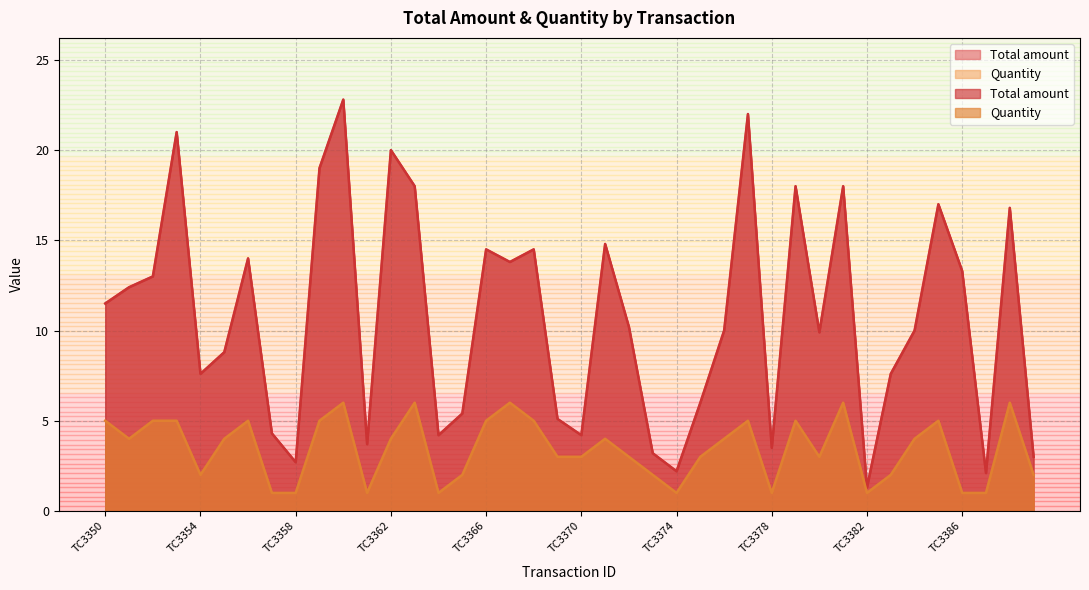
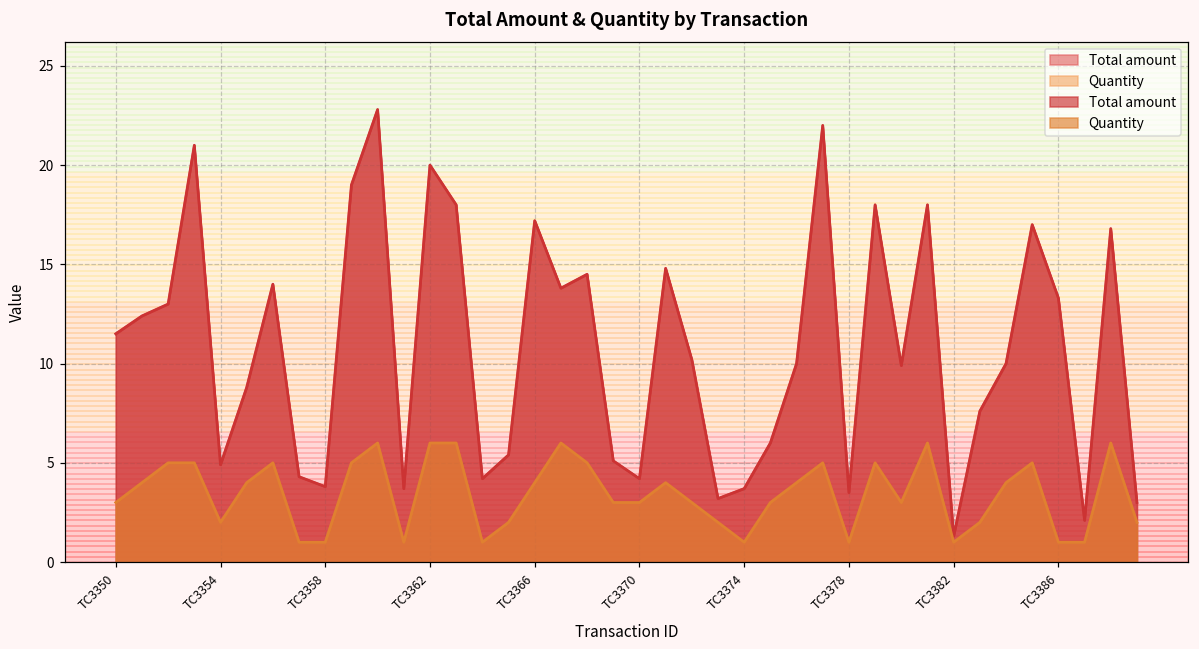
Quantity, TC3350: 5 -> 3
Total amount, TC3354: 7.6 -> 4.9
Total amount, TC3358: 2.7 -> 3.8
Quantity, TC3362: 4 -> 6
Total amount, TC3366: 14.5 -> 17.2
Quantity, TC3366: 5 -> 4
Total amount, TC3374: 2.2 -> 3.7
